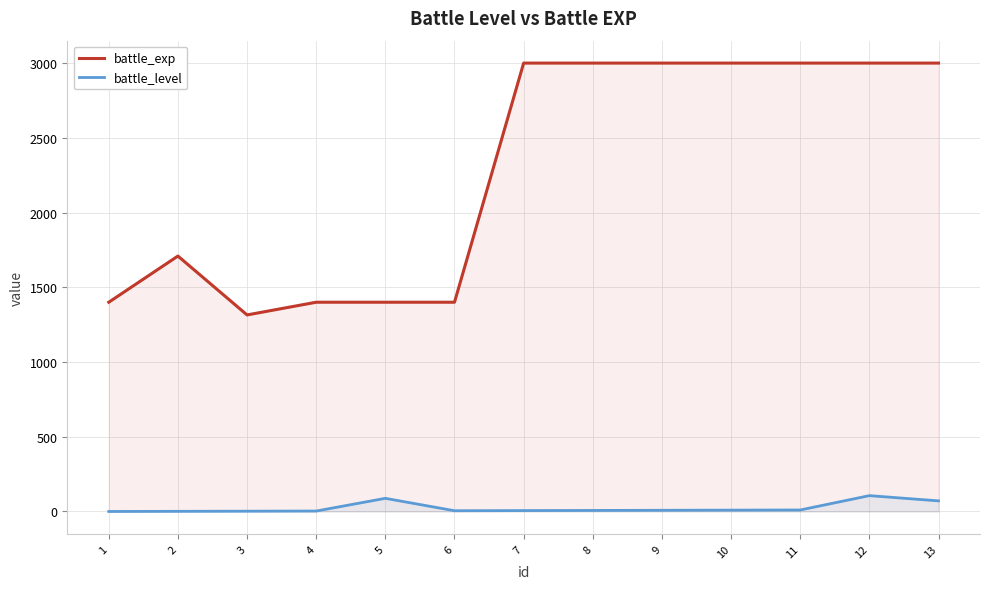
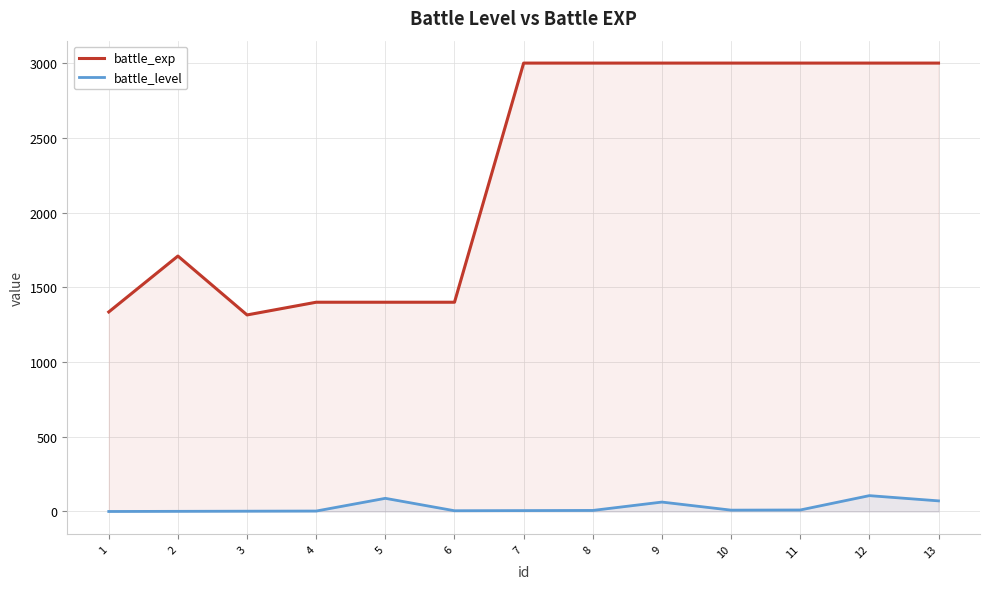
battle_exp, 1: 1400 -> 1340
battle_level, 9: 10 -> 60
